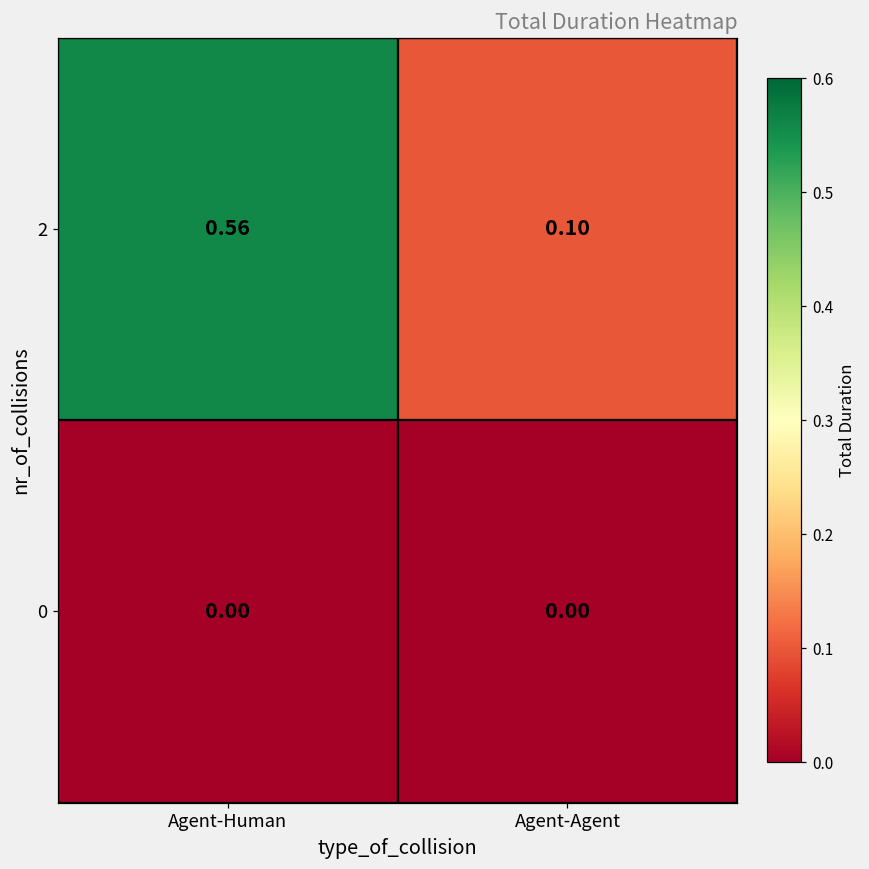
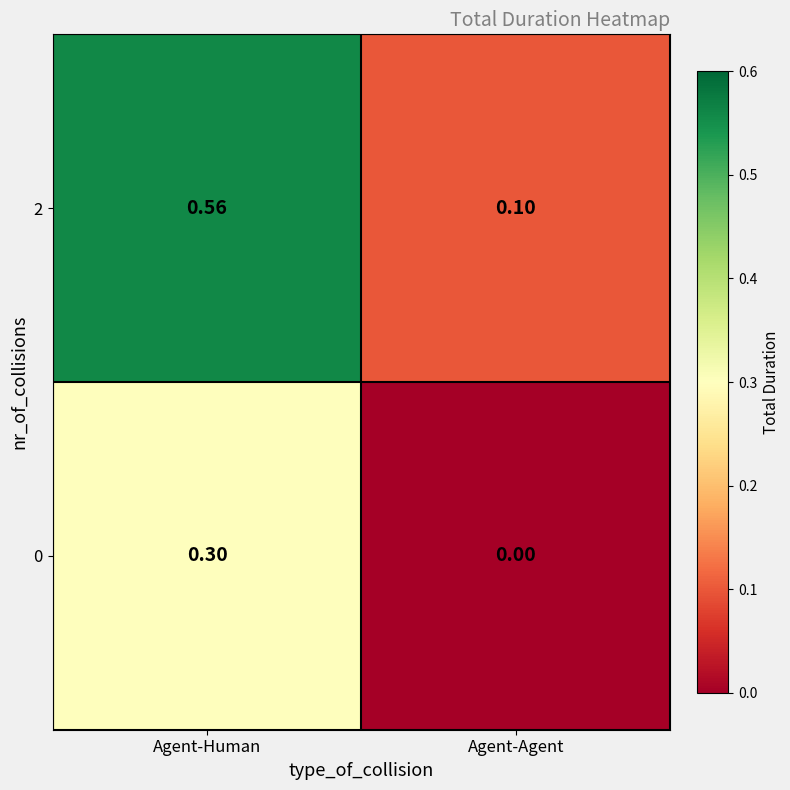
0, Agent-Human: 0.00 -> 0.30
